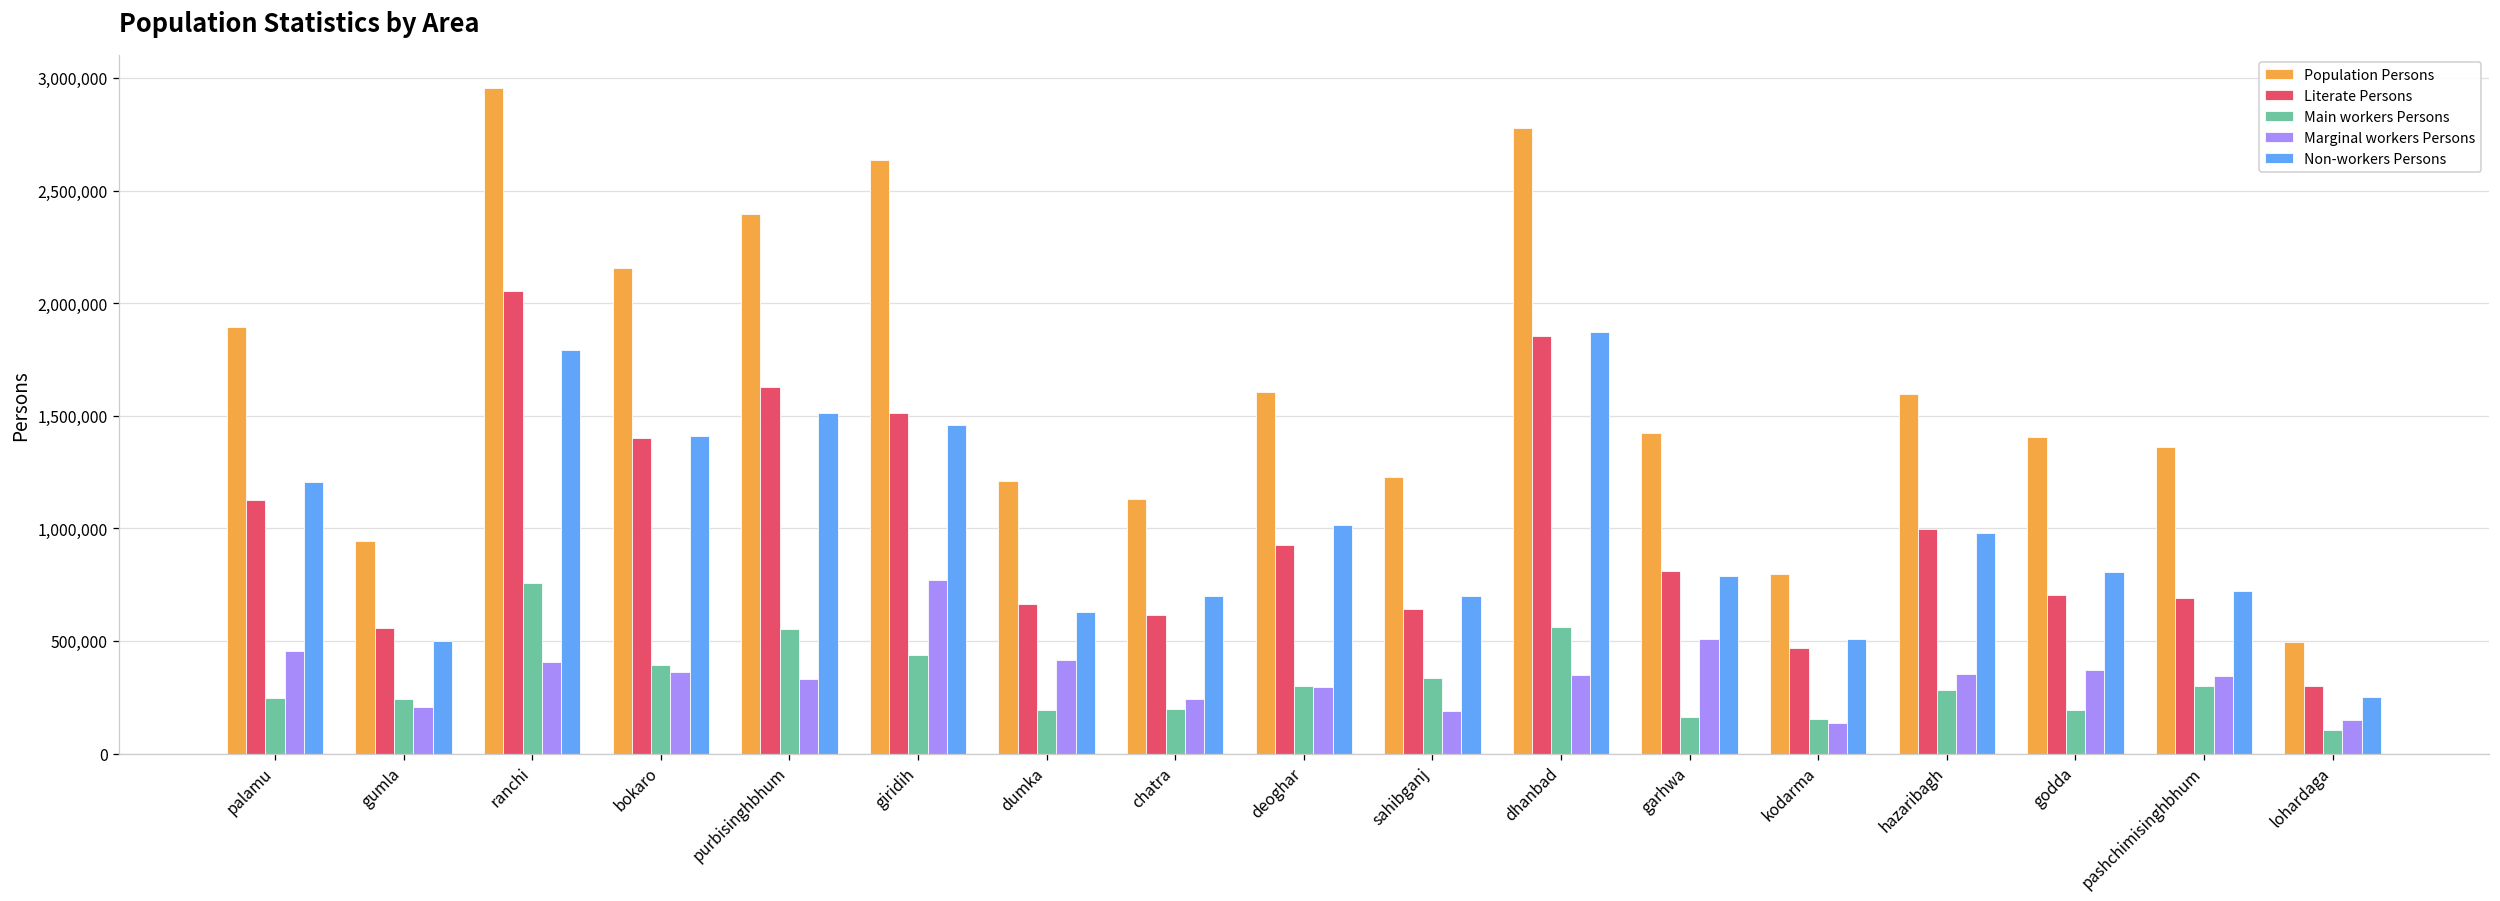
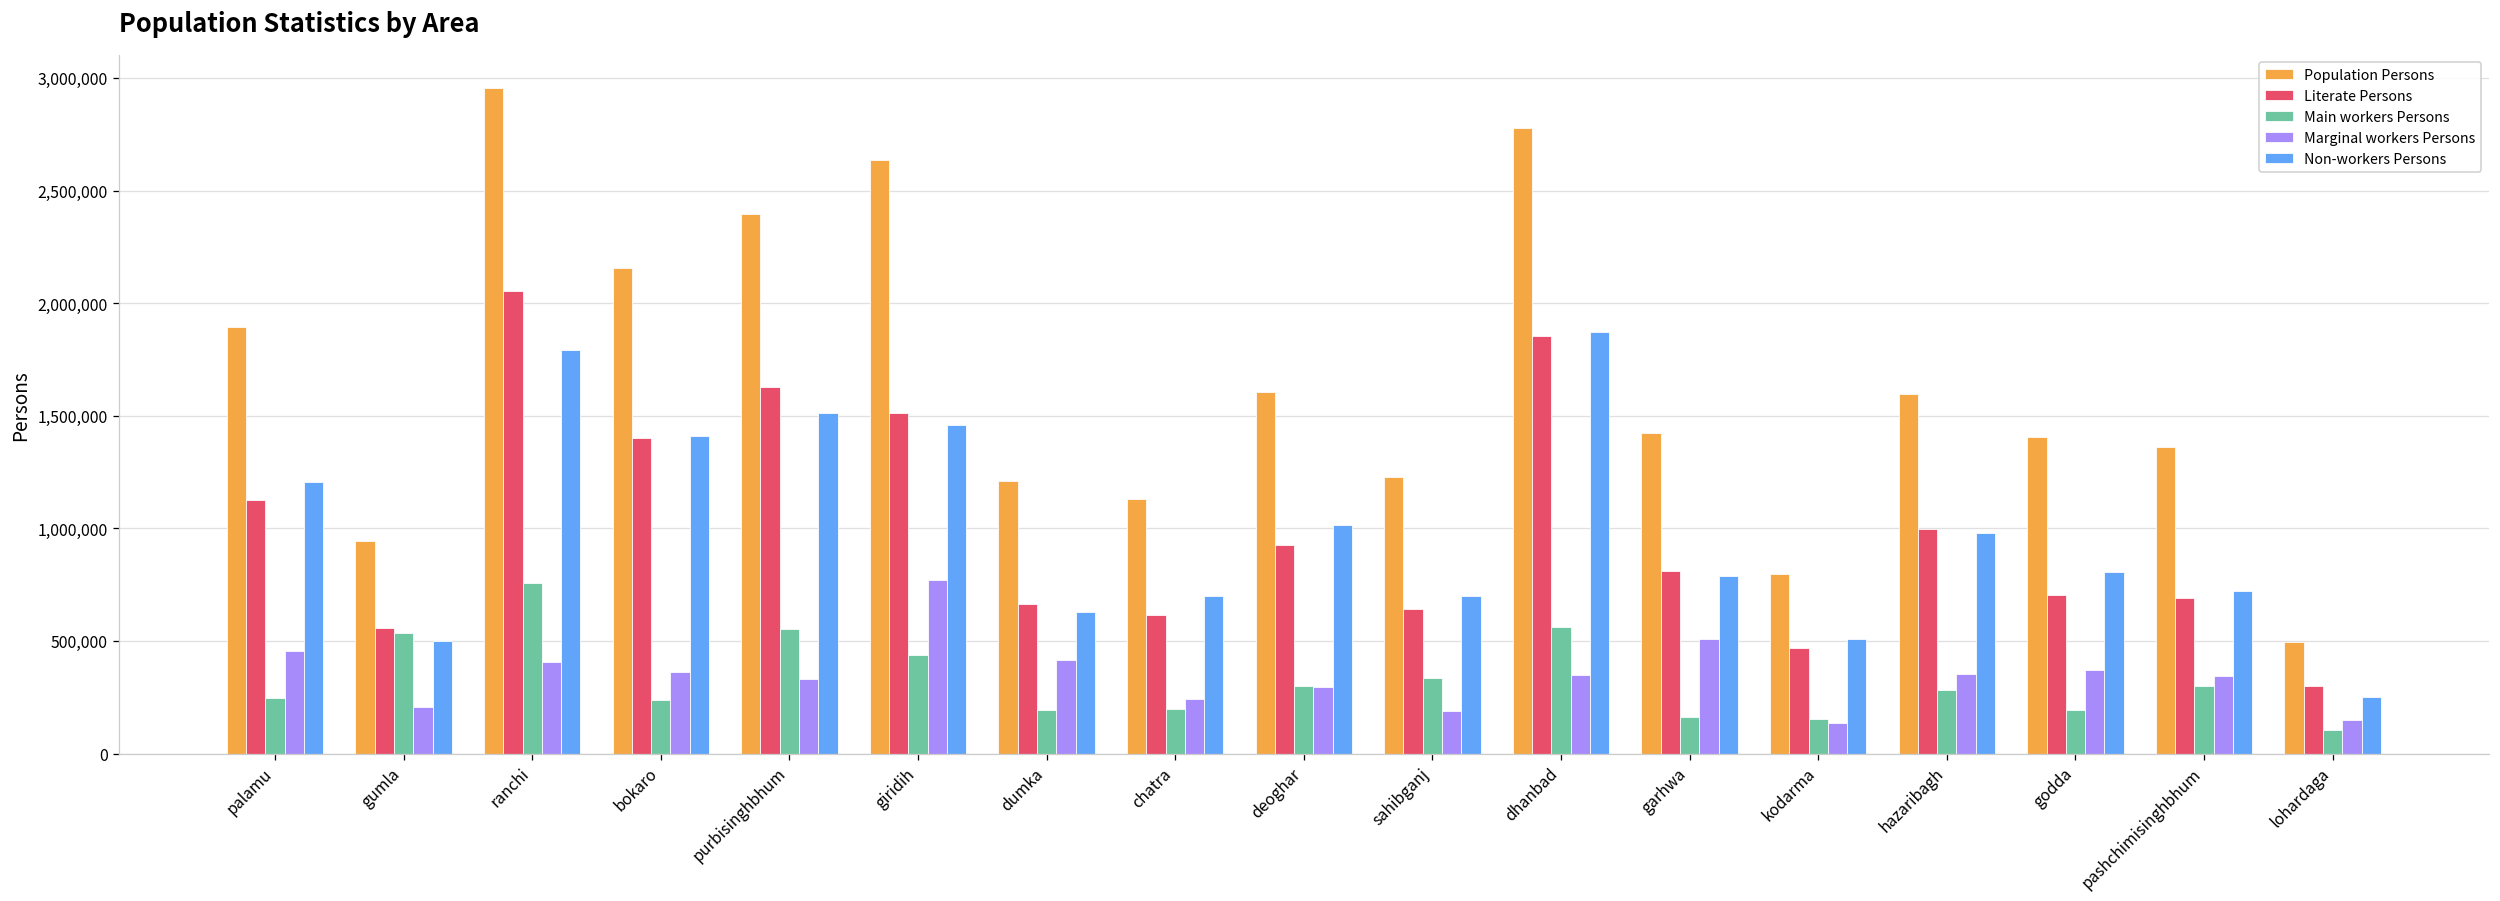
Main workers Persons, gumla: 240,000 -> 530,000
Main workers Persons, bokaro: 390,000 -> 240,000
